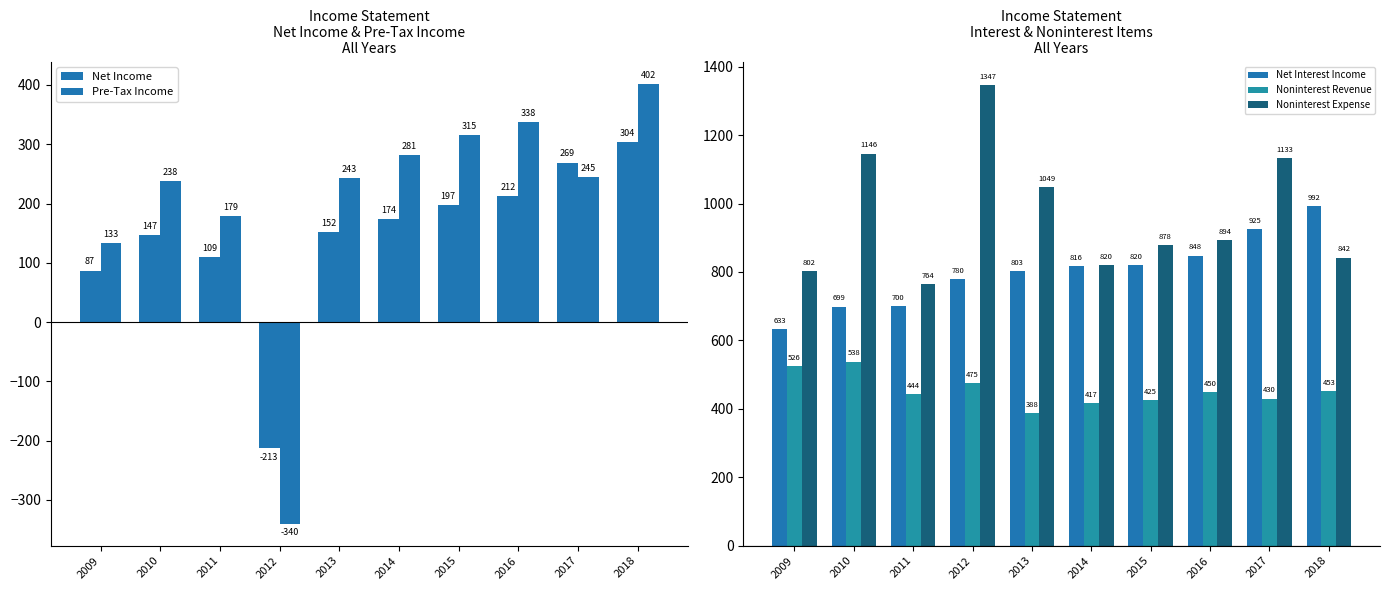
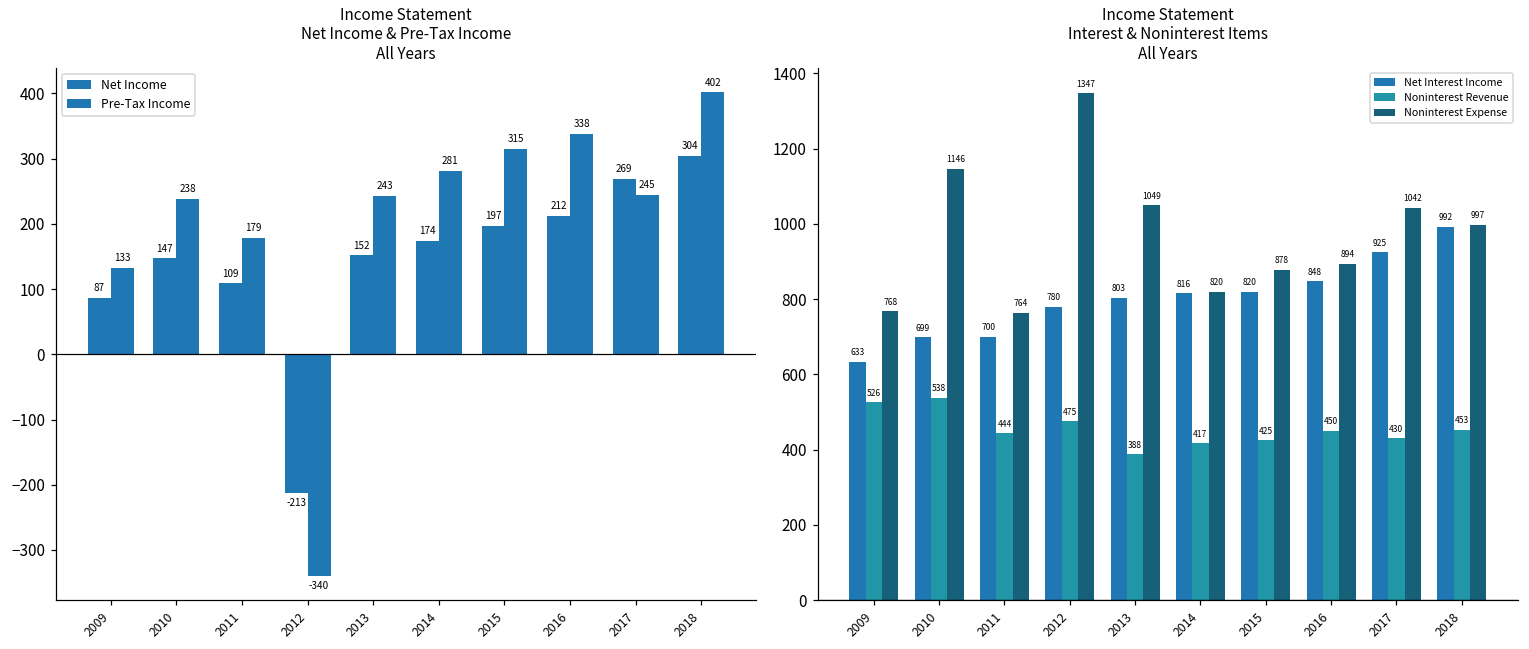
Income Statement Interest & Noninterest Items All Years, Noninterest Expense, 2009: 802 -> 768
Income Statement Interest & Noninterest Items All Years, Noninterest Expense, 2017: 1133 -> 1042
Income Statement Interest & Noninterest Items All Years, Noninterest Expense, 2018: 842 -> 997
